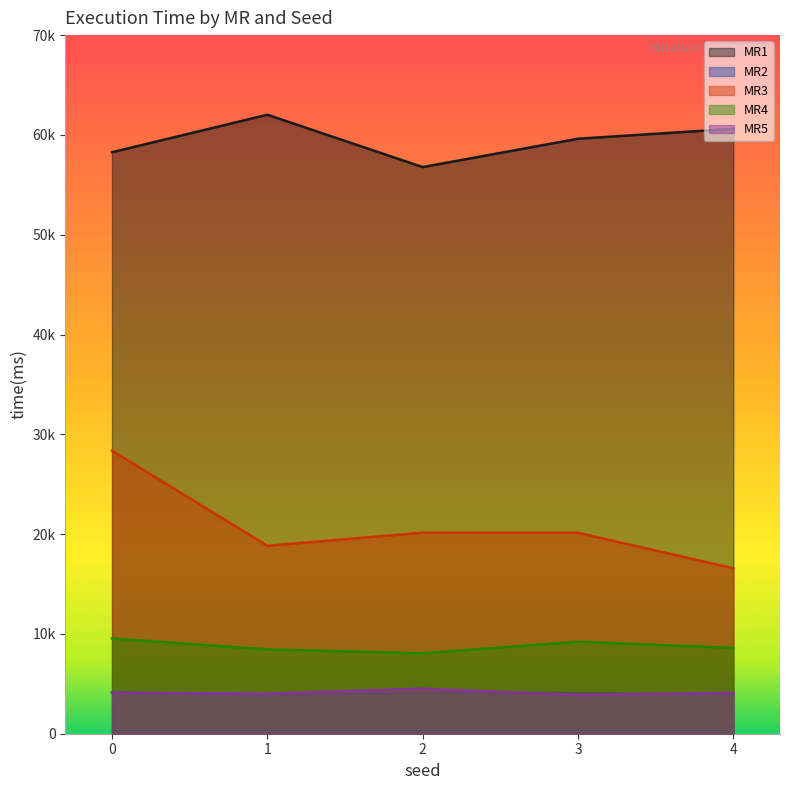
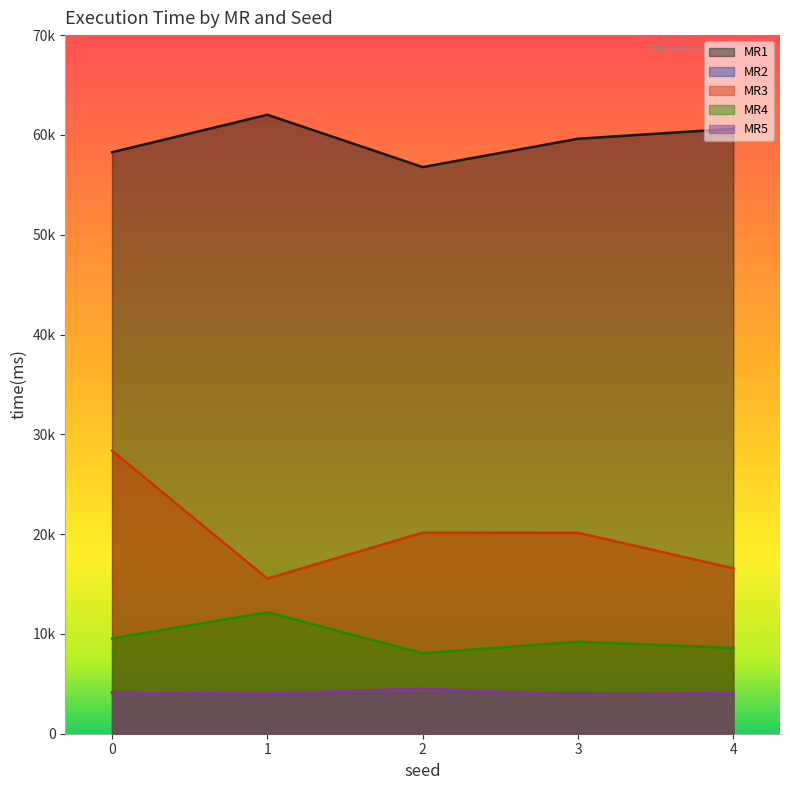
MR3, 1: 19000 -> 16000
MR4, 1: 8000 -> 12000
